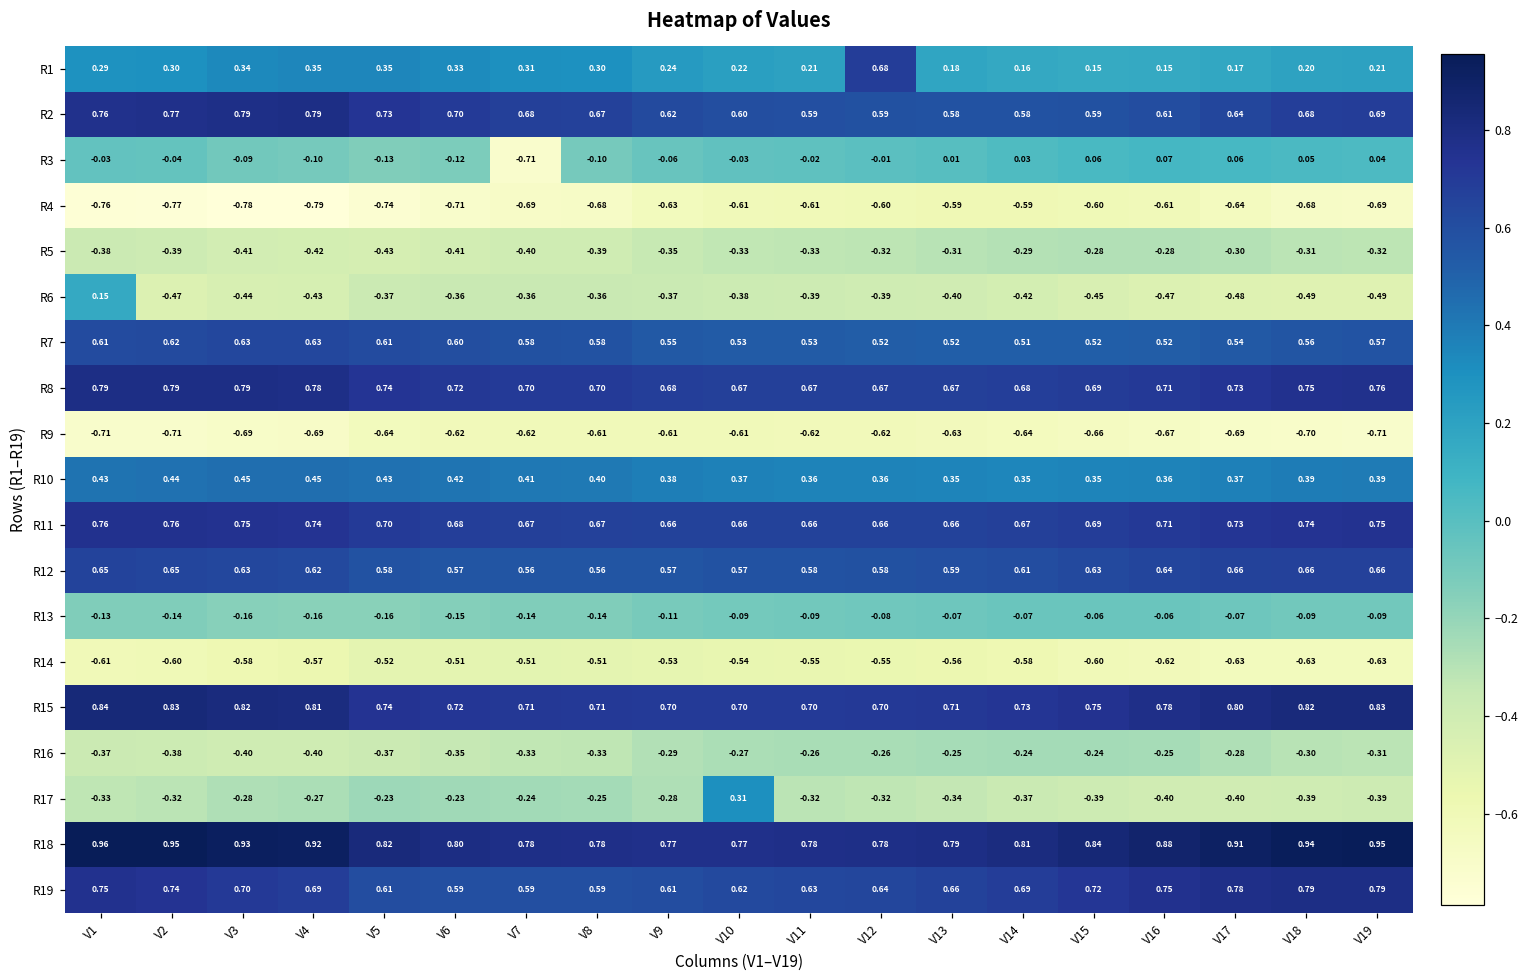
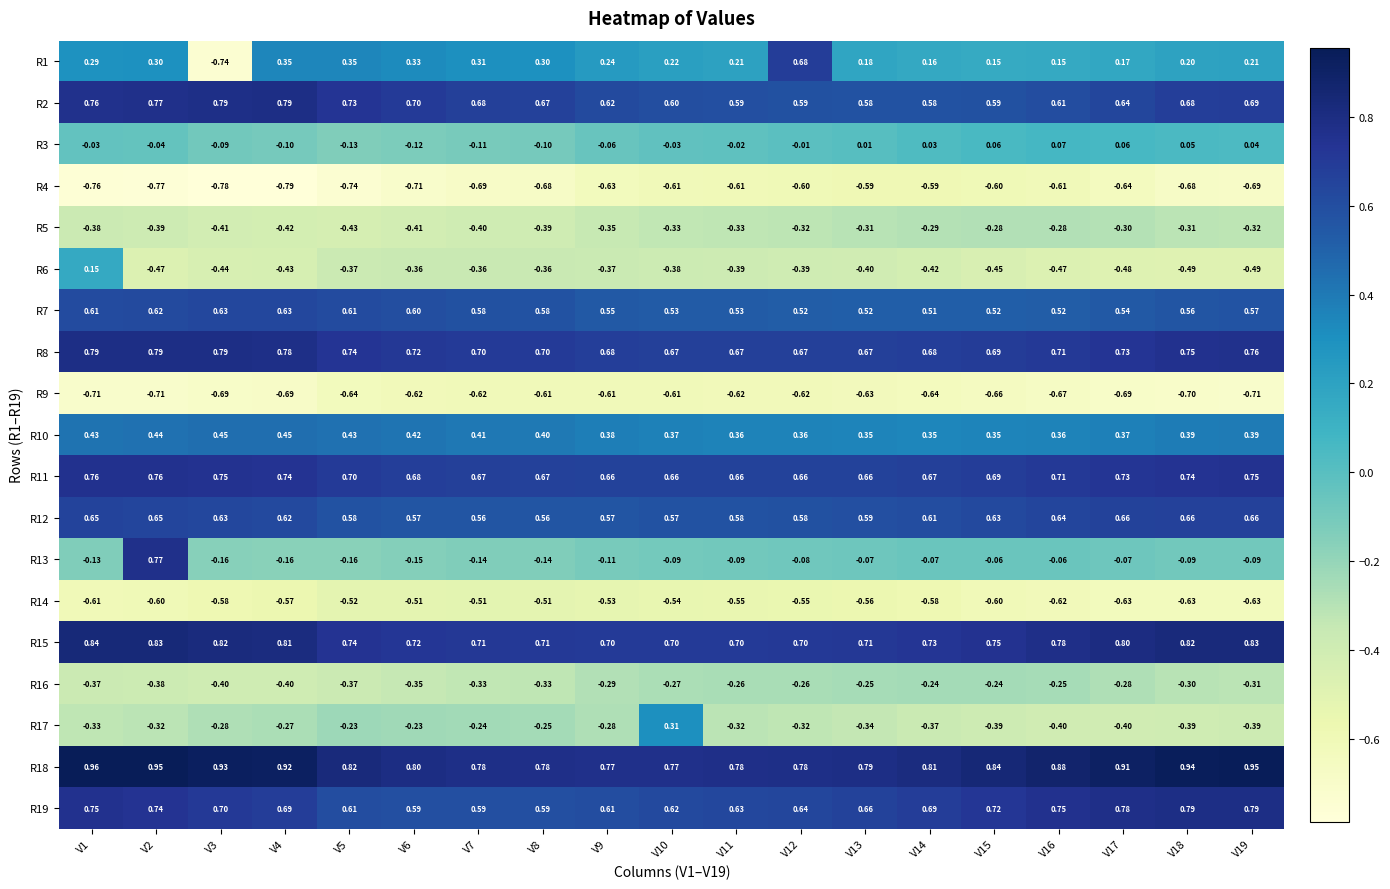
R1, V3: 0.34 -> -0.74
R3, V7: -0.71 -> -0.11
R13, V2: -0.14 -> 0.77
